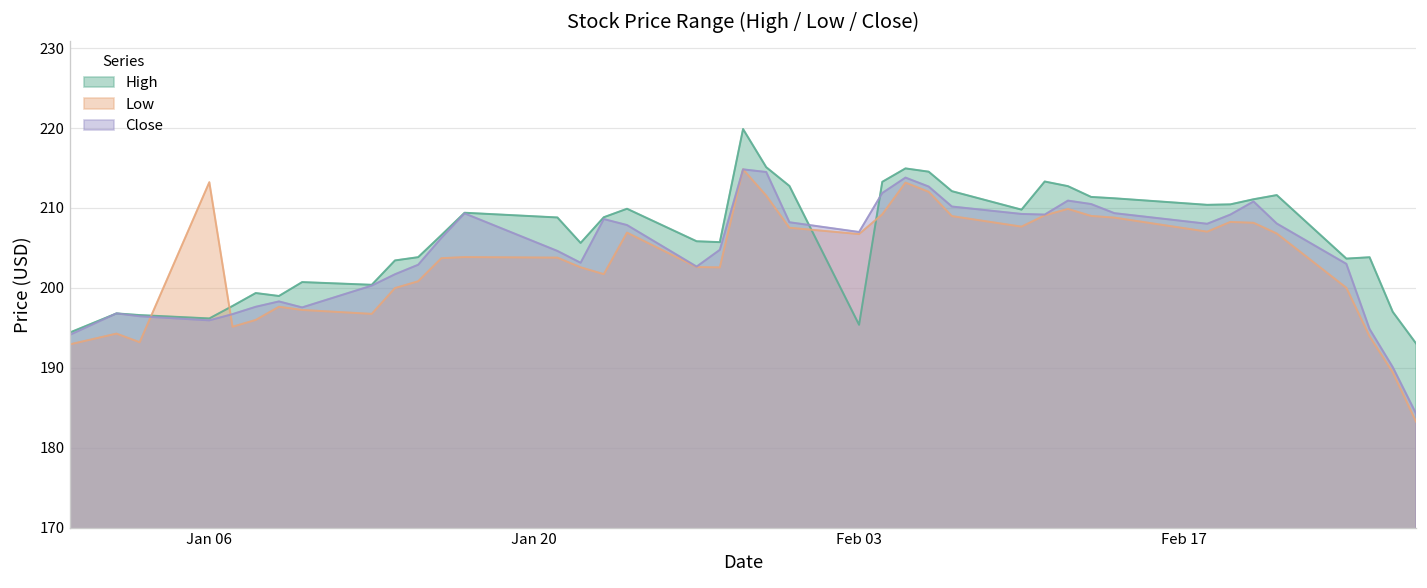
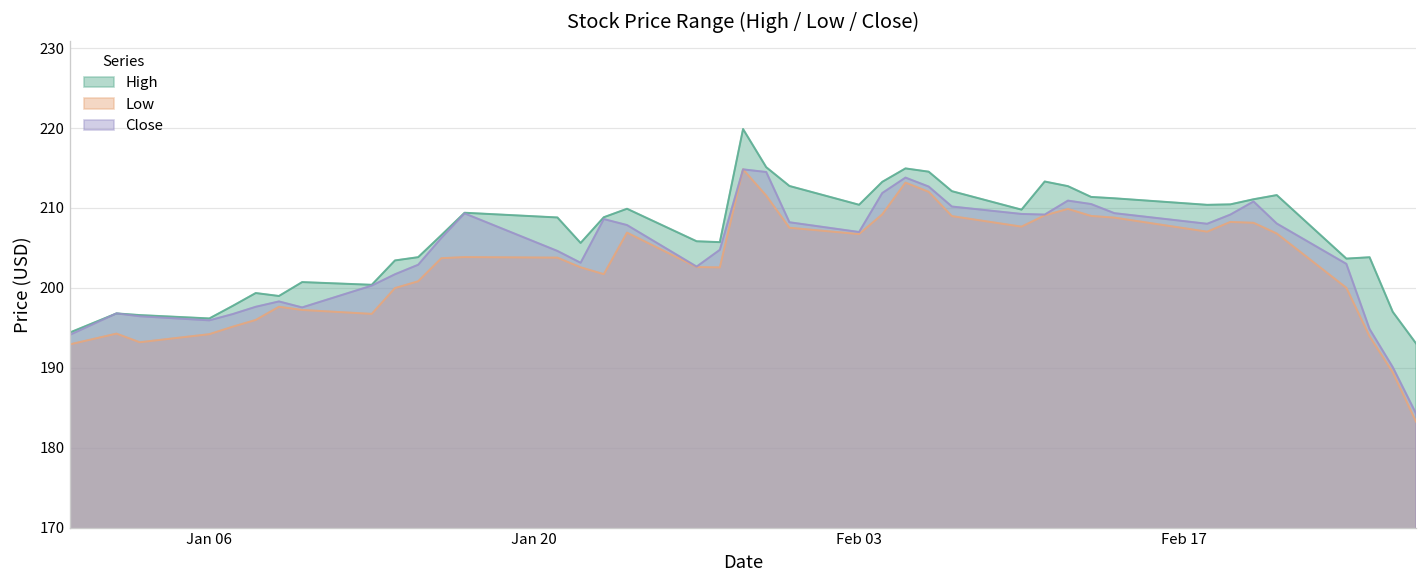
Low, Jan 06: 213 -> 194
High, Feb 03: 195 -> 210
